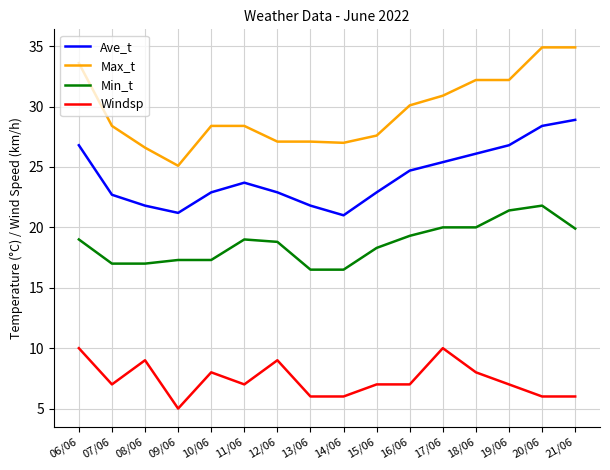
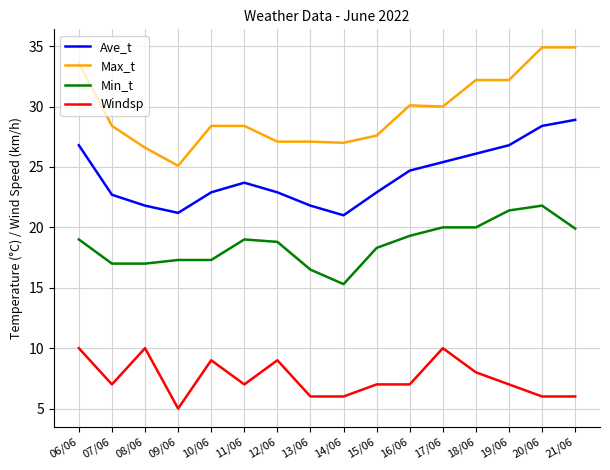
Windsp, 08/06: 9 -> 10
Windsp, 10/06: 8 -> 9
Min_t, 14/06: 16.5 -> 15.3
Max_t, 17/06: 30.9 -> 30.0
